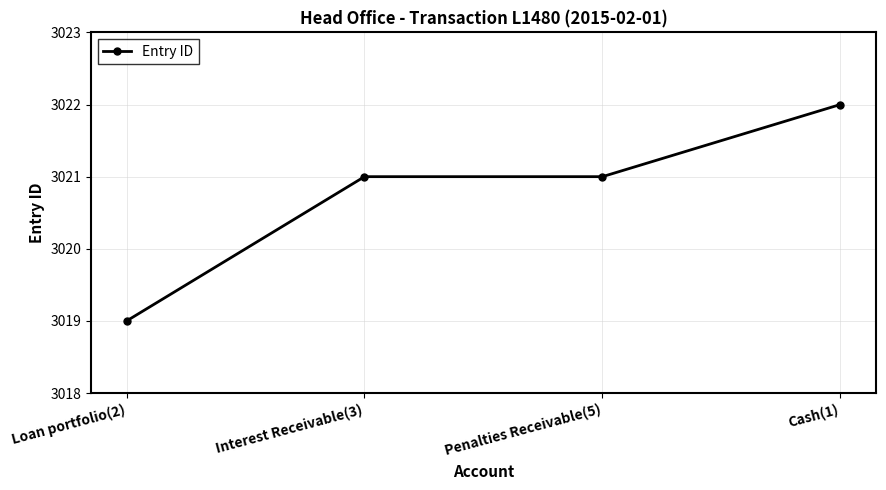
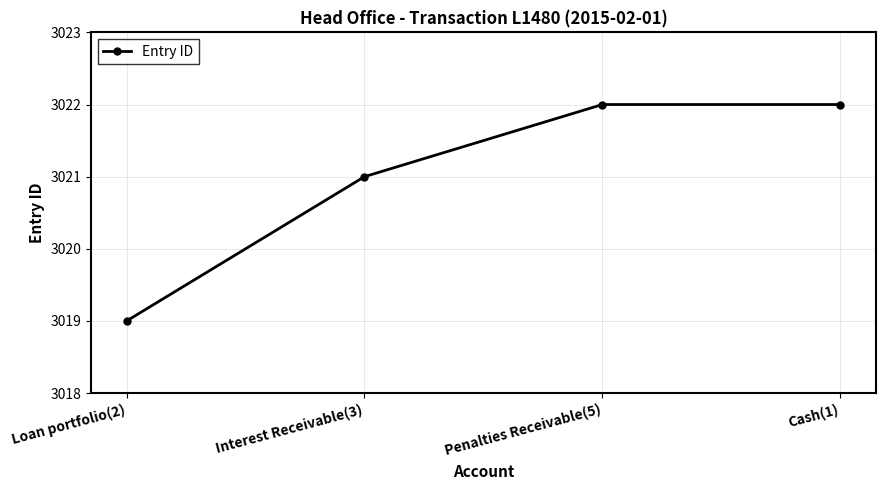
Penalties Receivable(5): 3021 -> 3022
